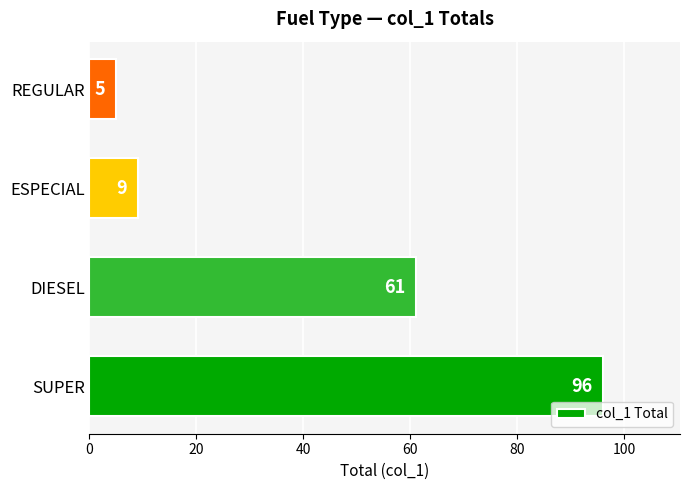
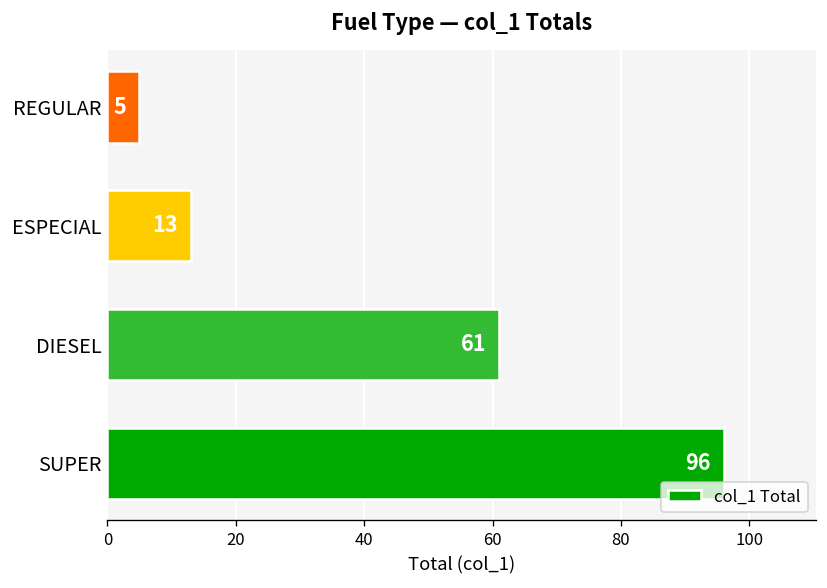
ESPECIAL: 9 -> 13
